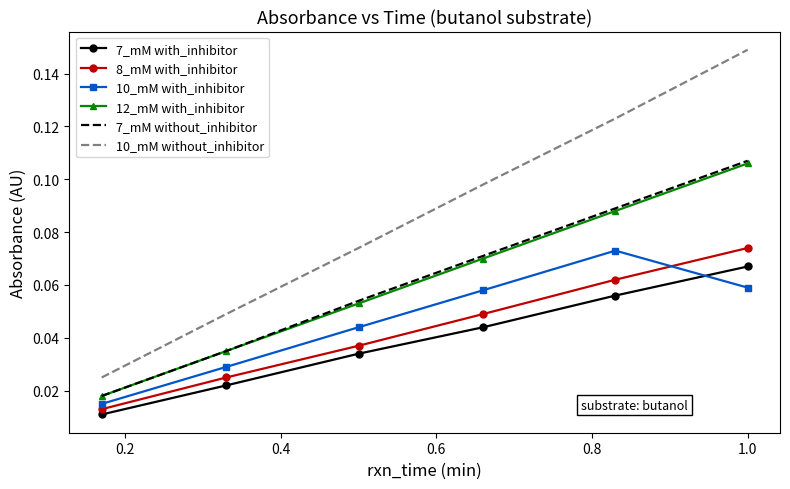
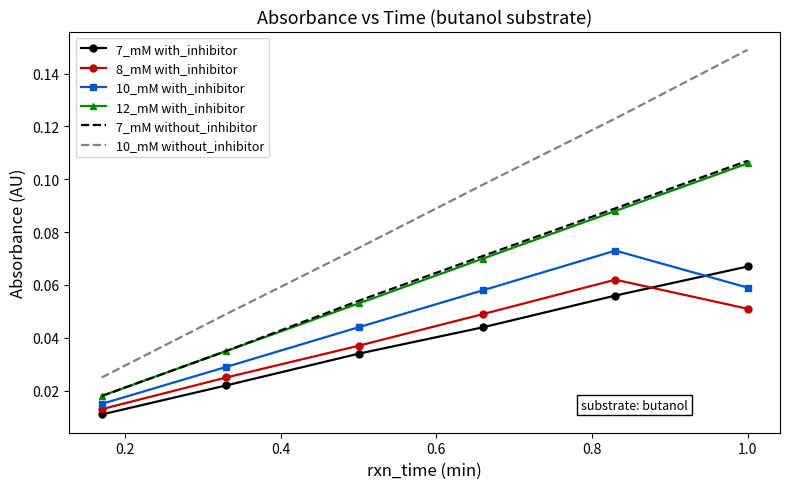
8_mM with_inhibitor, 1.0: 0.074 -> 0.051
